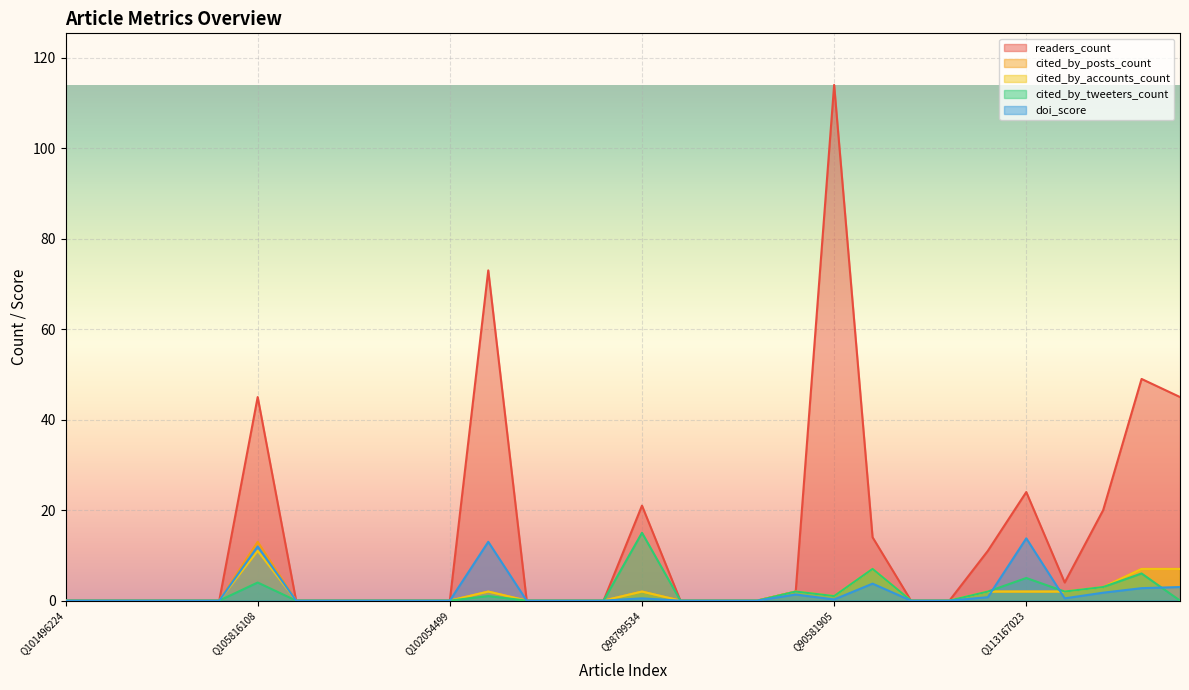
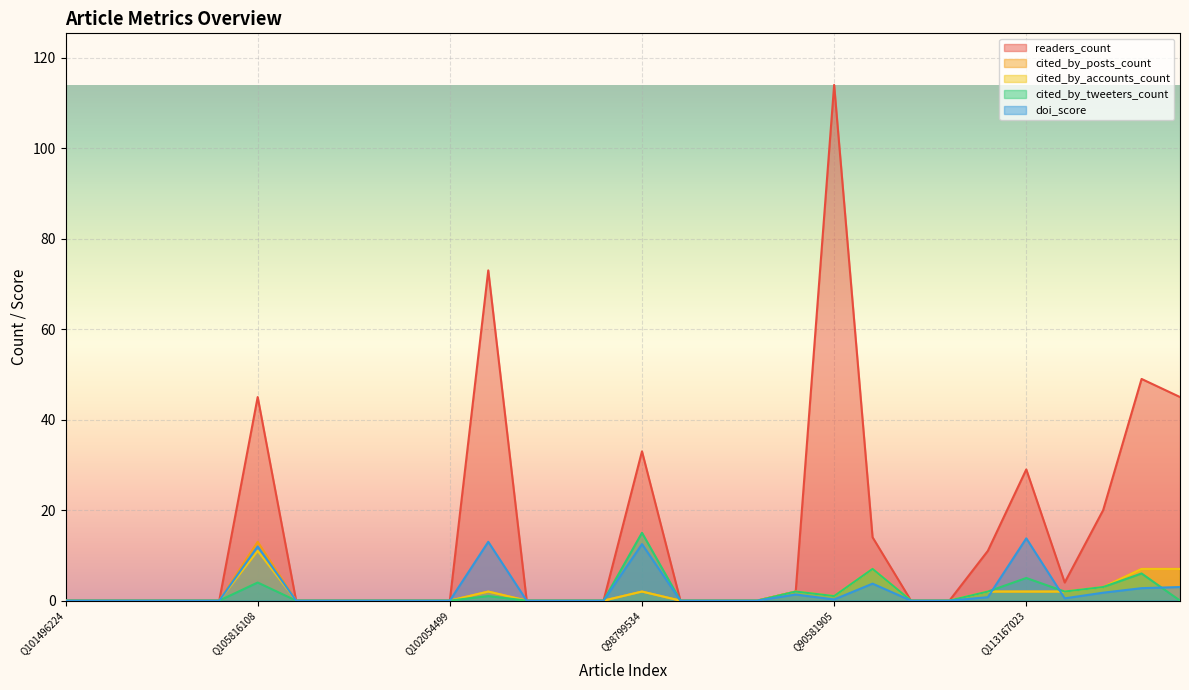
readers_count, Q98799534: 21 -> 33
doi_score, Q98799534: 1 -> 13
readers_count, Q113167023: 24 -> 29
